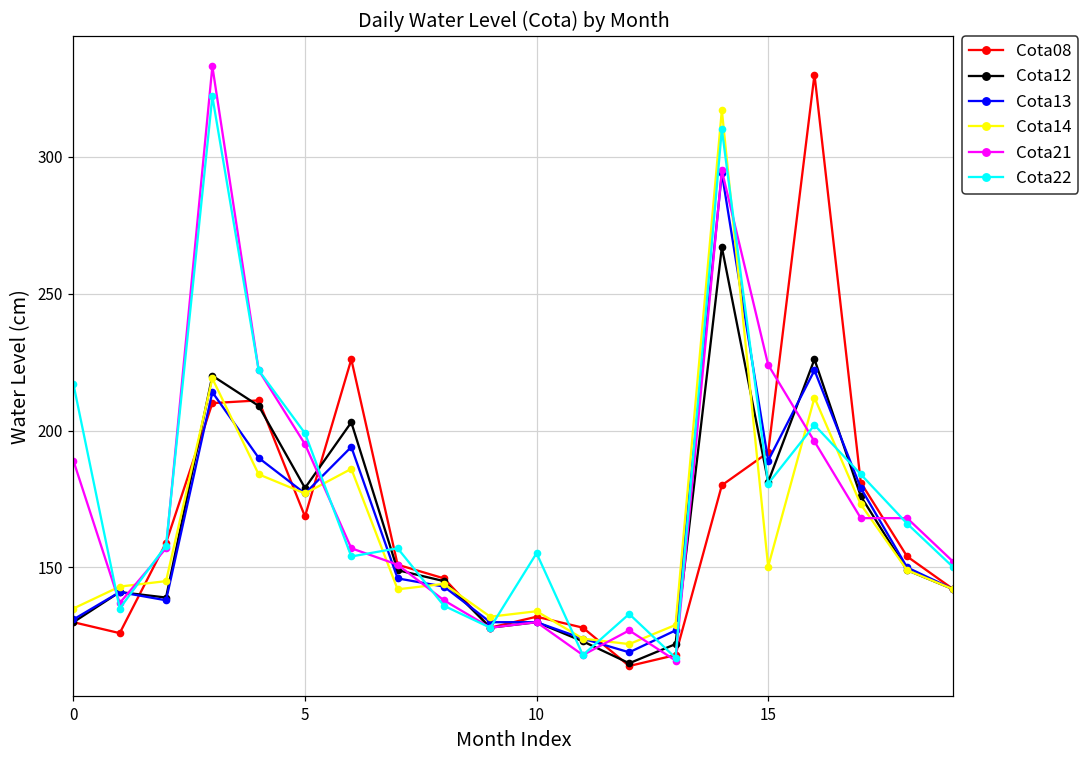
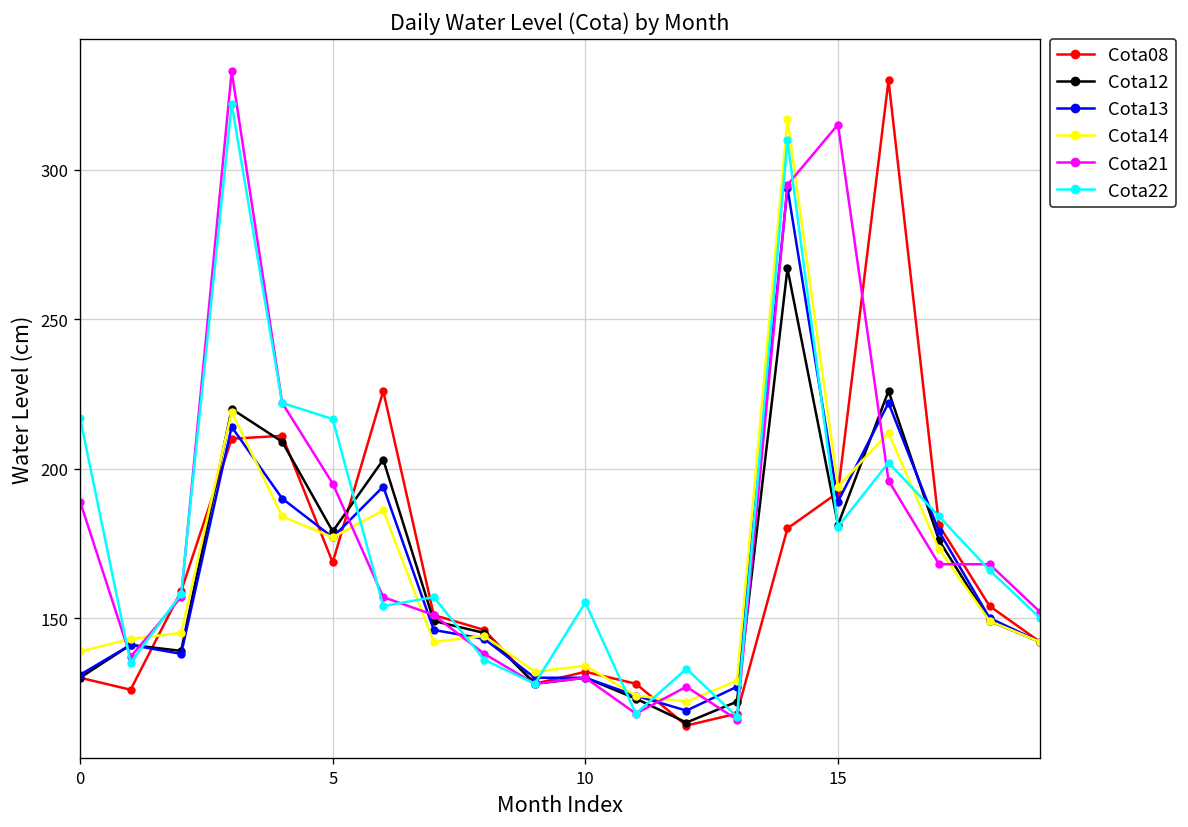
Cota14, 0: 135 -> 139
Cota22, 5: 199 -> 217
Cota14, 15: 150 -> 194
Cota21, 15: 224 -> 315
